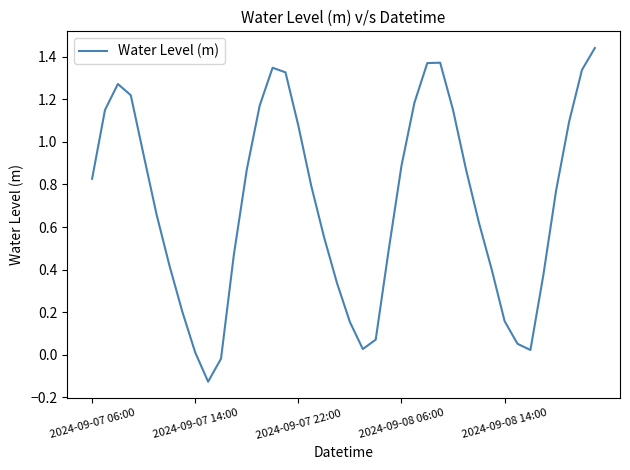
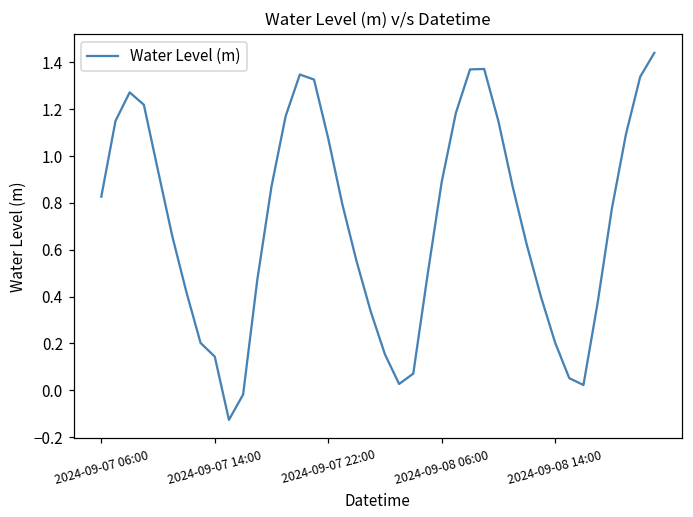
2024-09-07 14:00: 0.01 -> 0.14
2024-09-08 14:00: 0.16 -> 0.20
